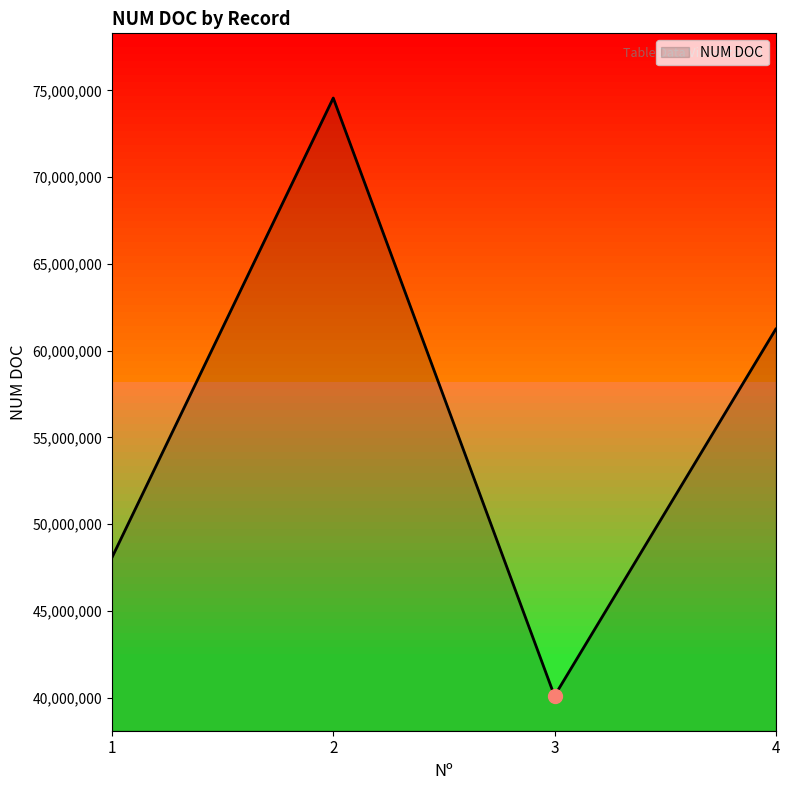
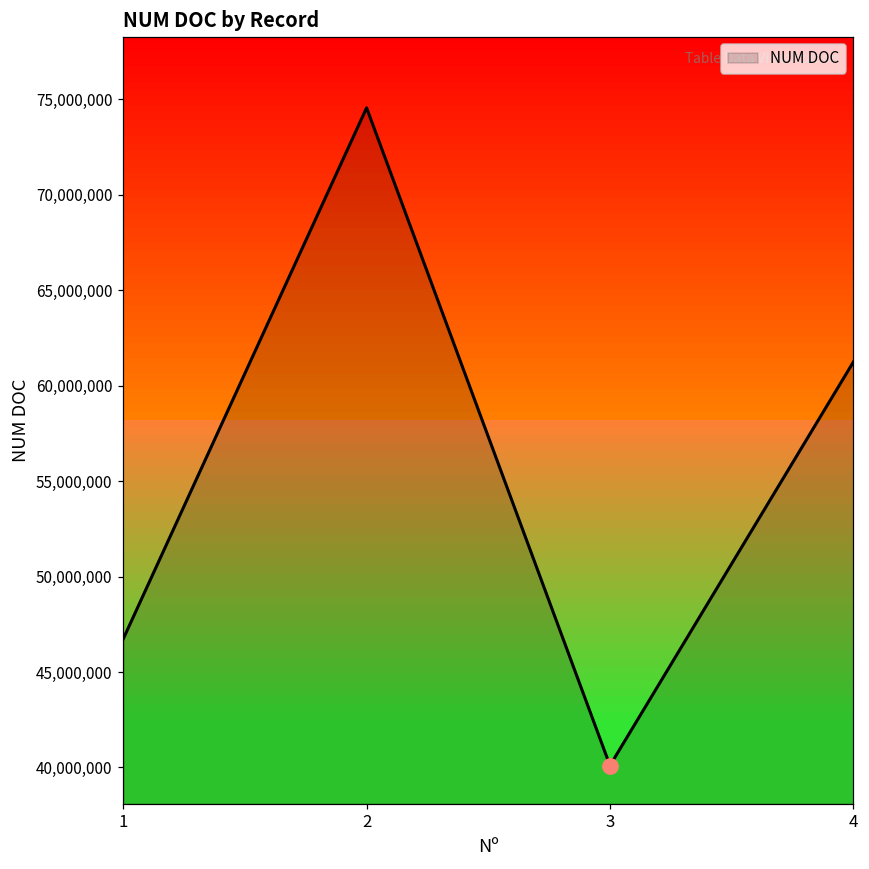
NUM DOC, 1: 48,100,000 -> 46,700,000
